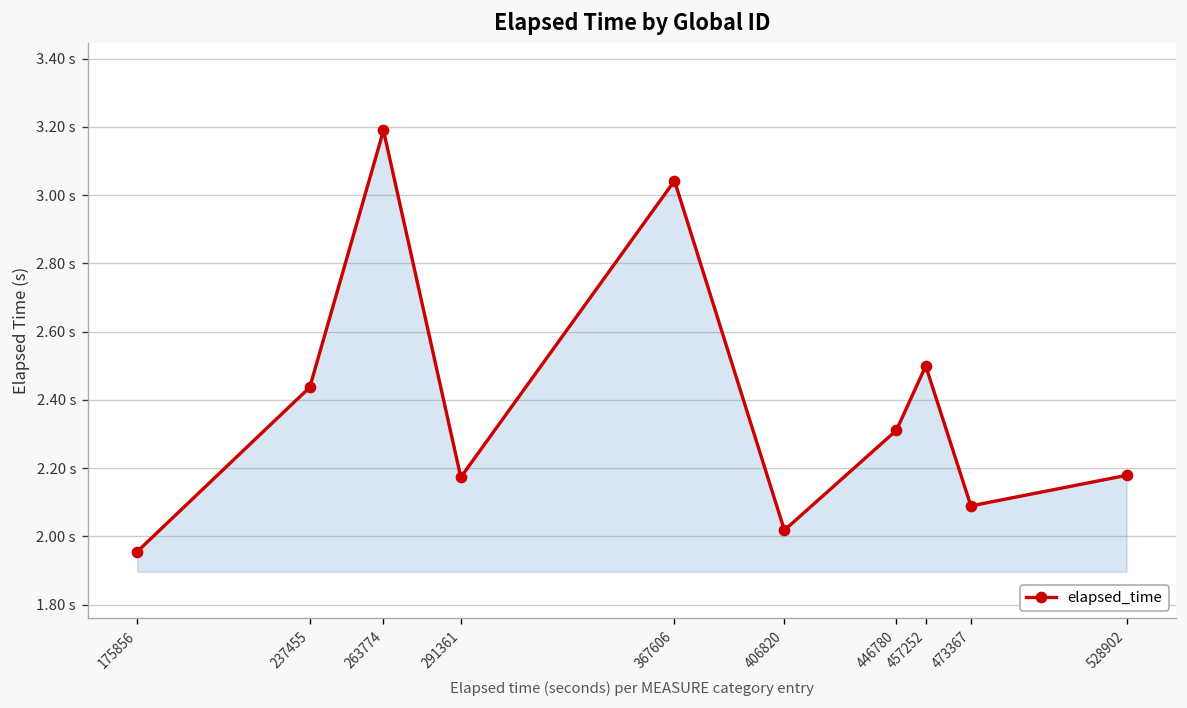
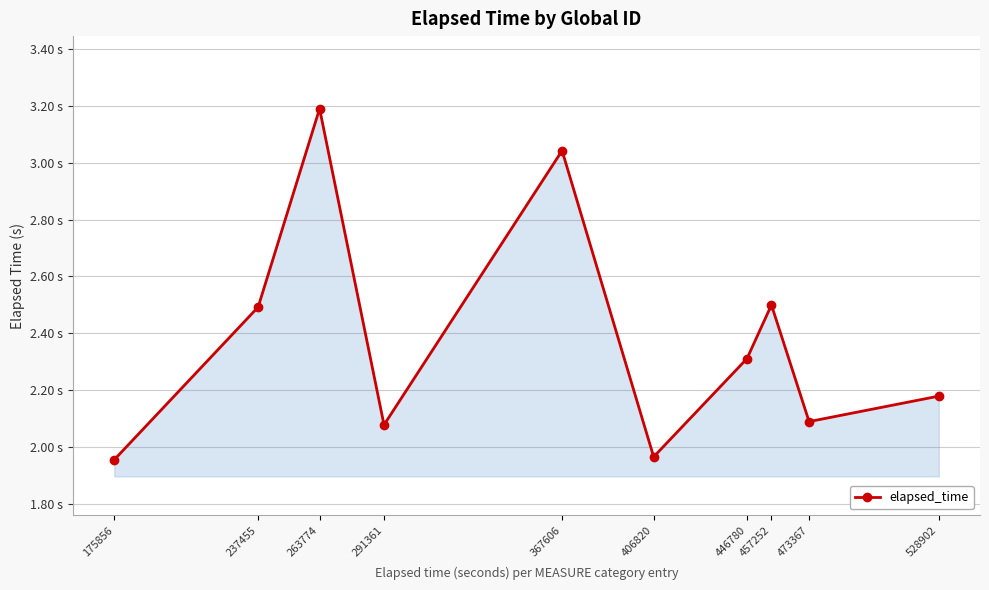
237455: 2.44 s -> 2.49 s
291361: 2.17 s -> 2.08 s
406820: 2.02 s -> 1.97 s
